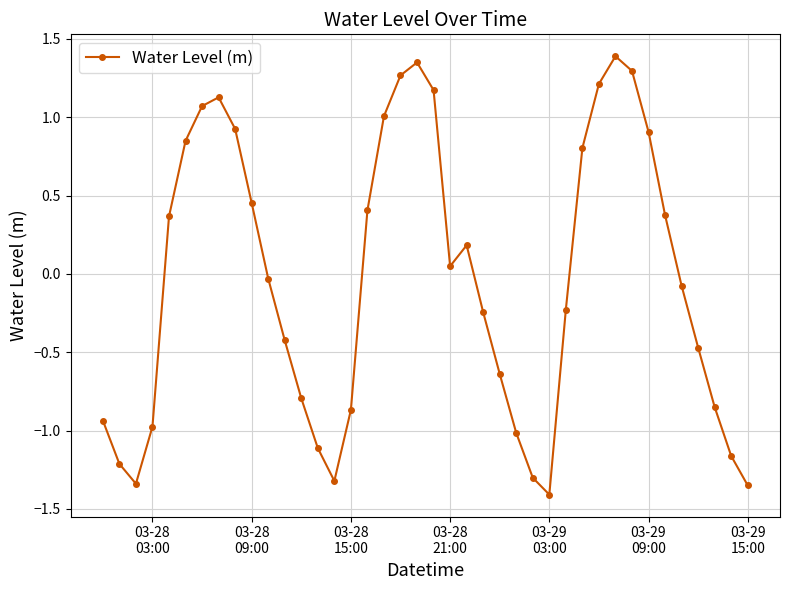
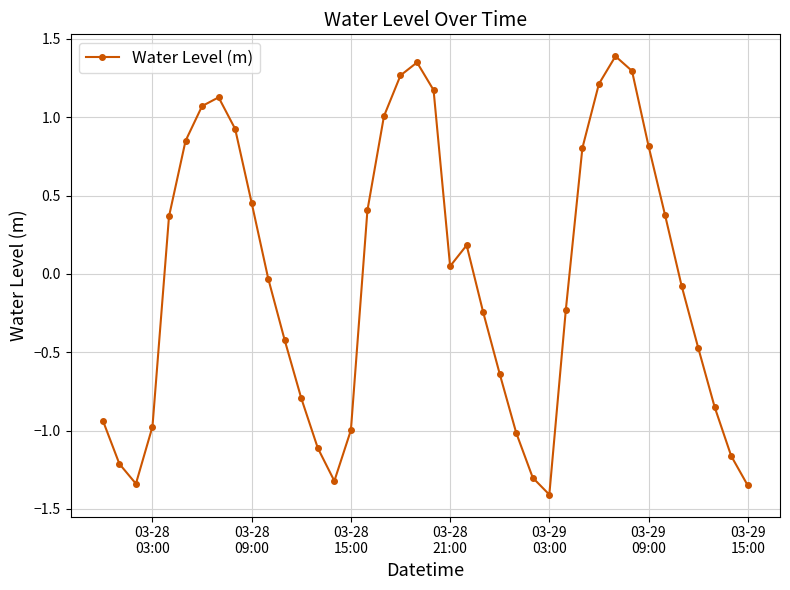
03-28 15:00: -0.87 -> -1.00
03-29 09:00: 0.91 -> 0.82
